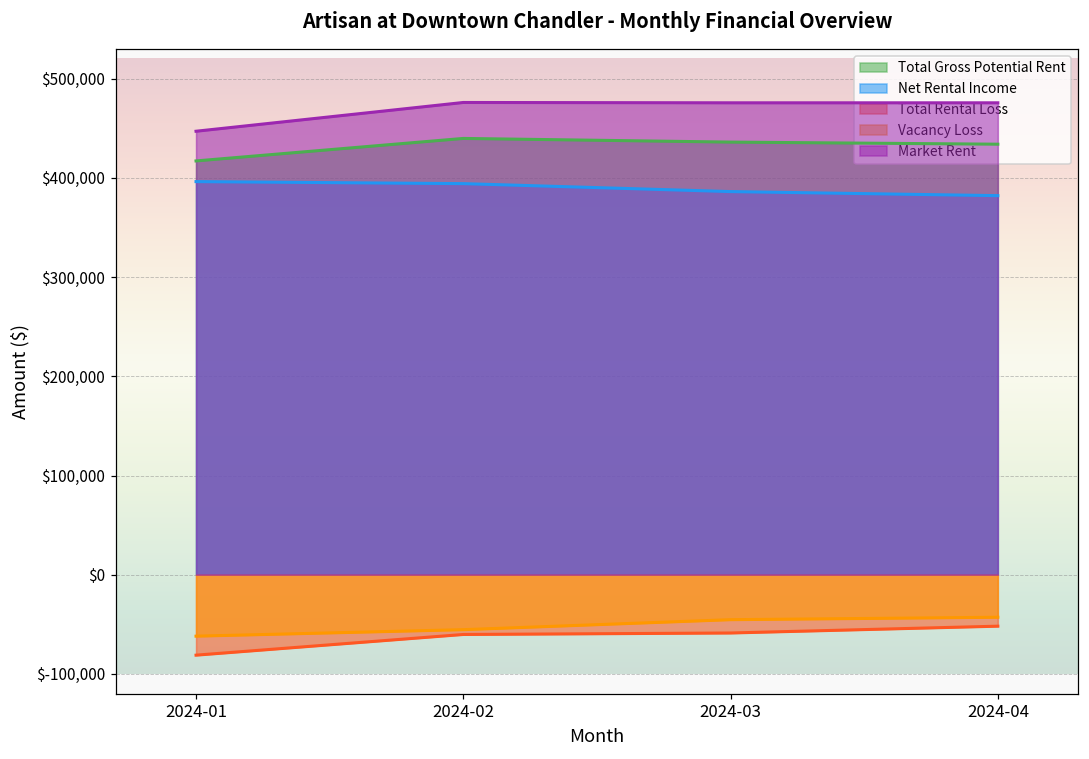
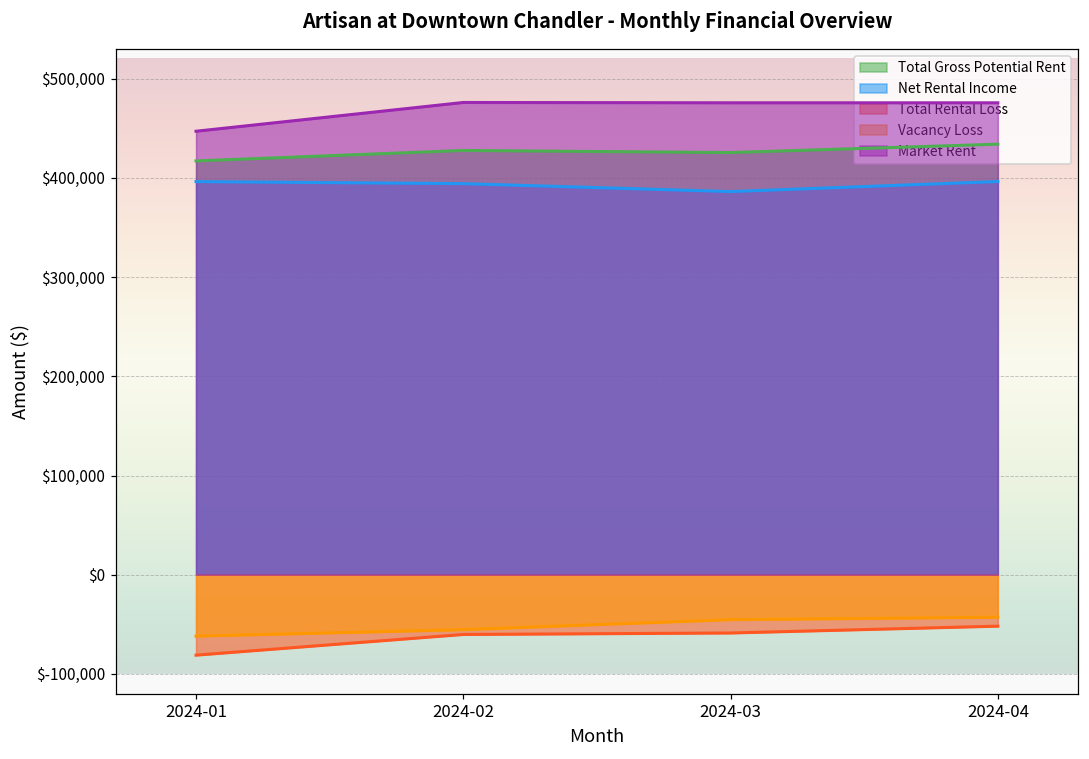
Total Gross Potential Rent, 2024-02: $440,000 -> $430,000
Total Gross Potential Rent, 2024-03: $440,000 -> $430,000
Net Rental Income, 2024-04: $380,000 -> $400,000
